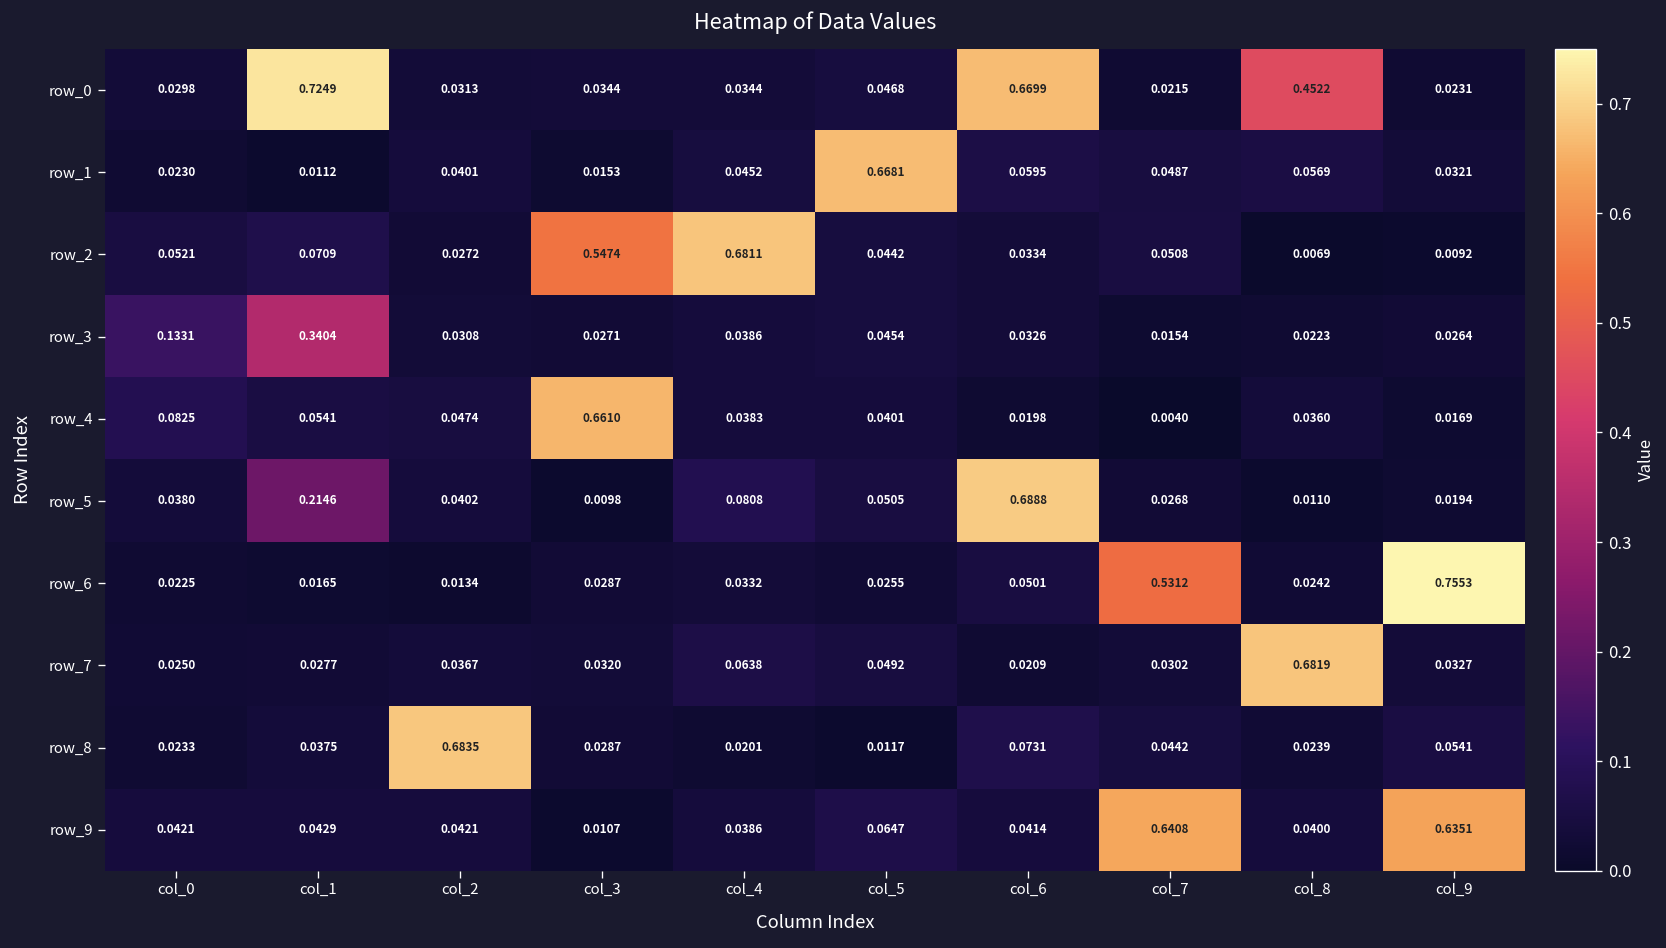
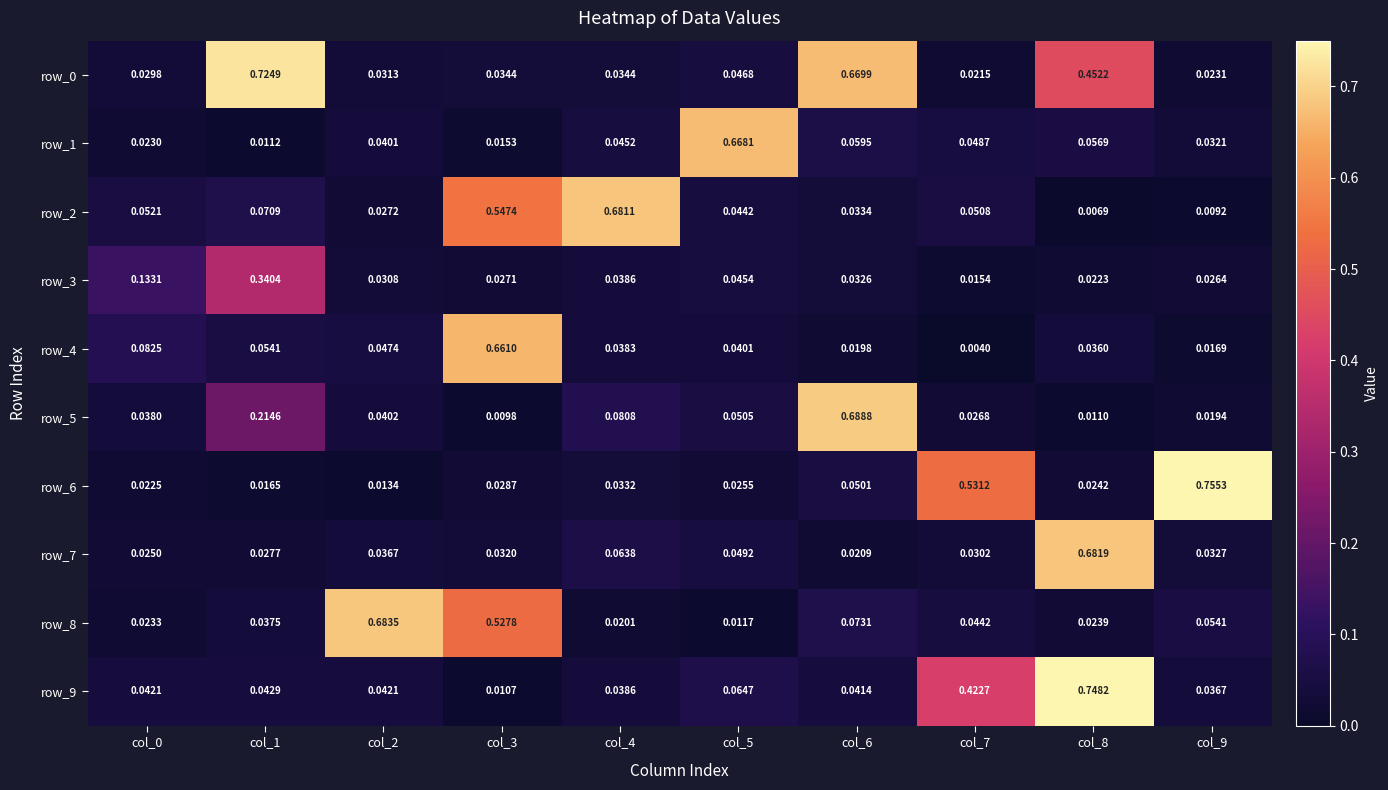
row_8, col_3: 0.0287 -> 0.5278
row_9, col_7: 0.6408 -> 0.4227
row_9, col_8: 0.0400 -> 0.7482
row_9, col_9: 0.6351 -> 0.0367
